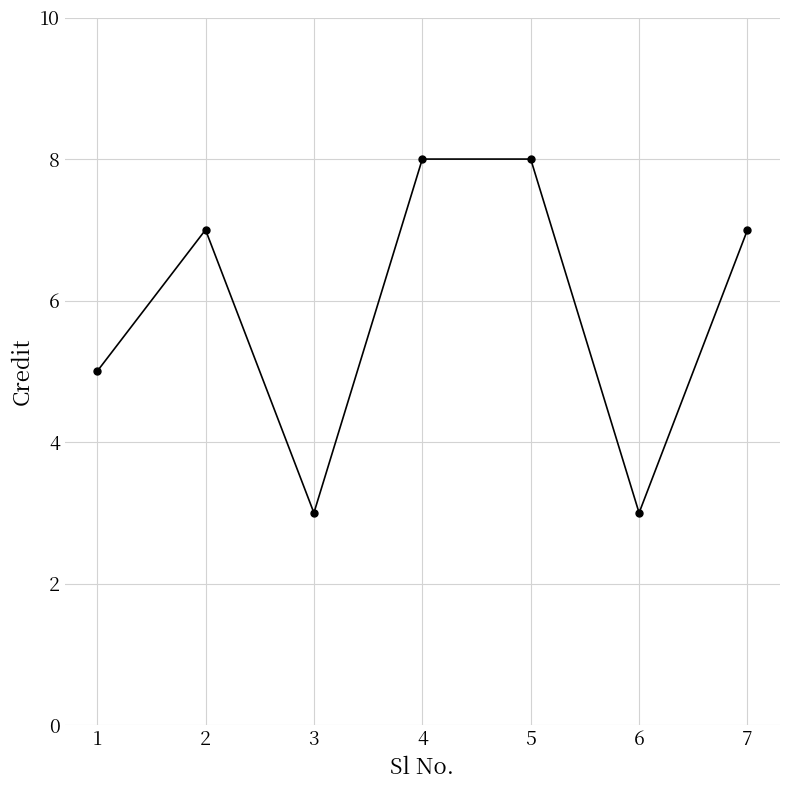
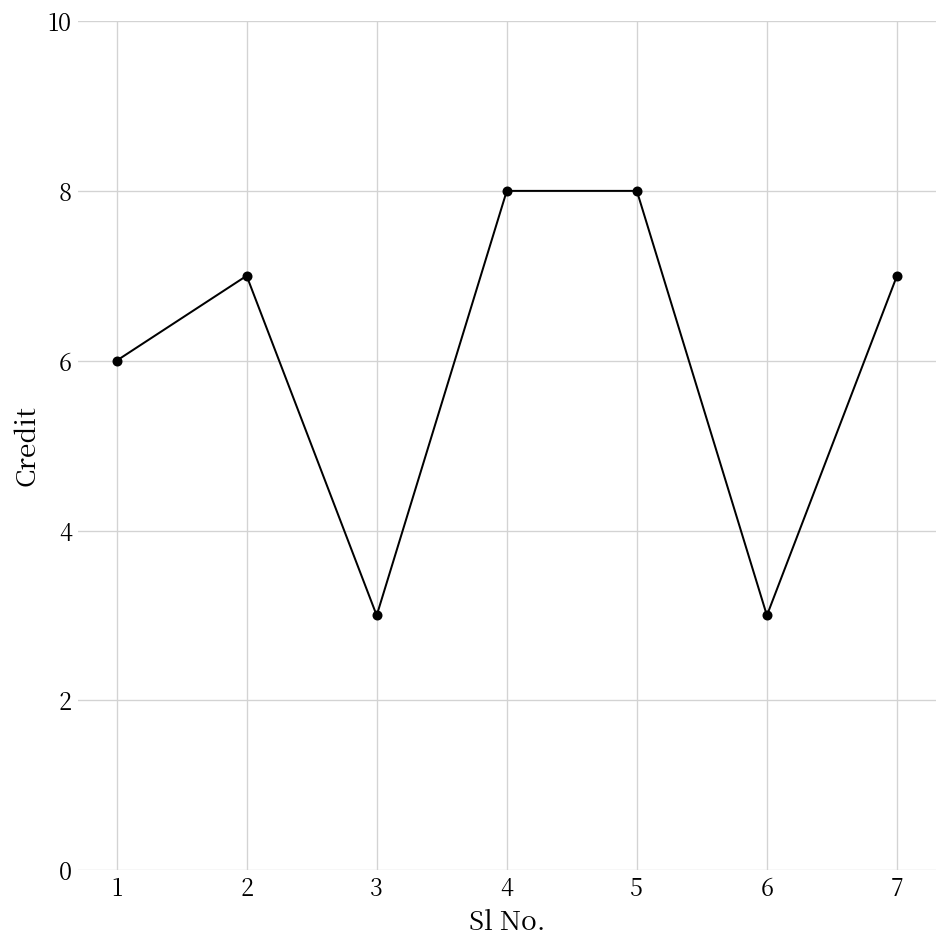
1: 5 -> 6
